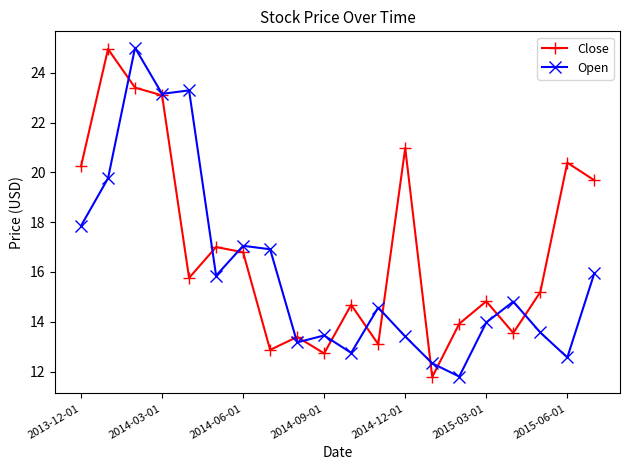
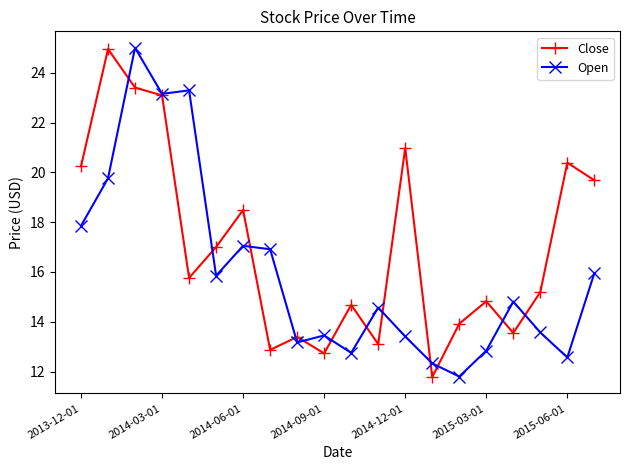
Close, 2014-06-01: 16.8 -> 18.5
Open, 2015-03-01: 14.0 -> 12.8
